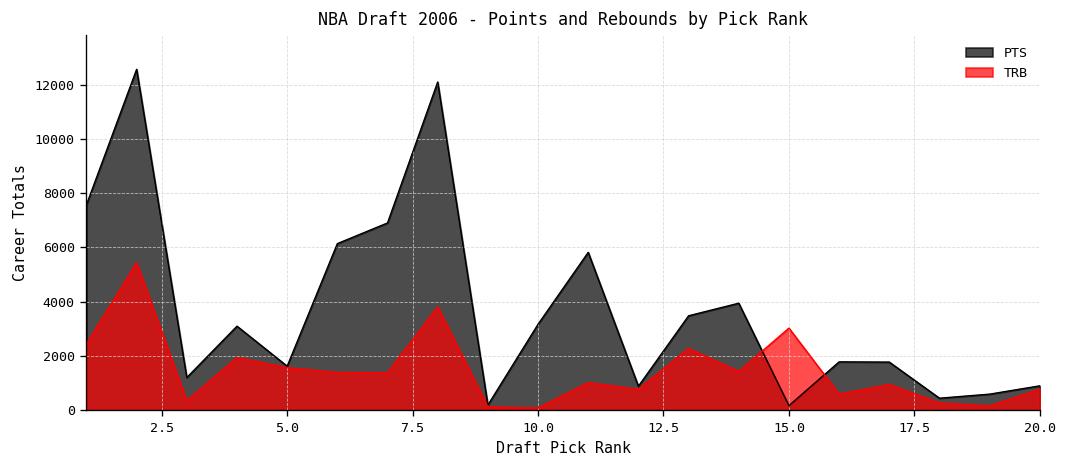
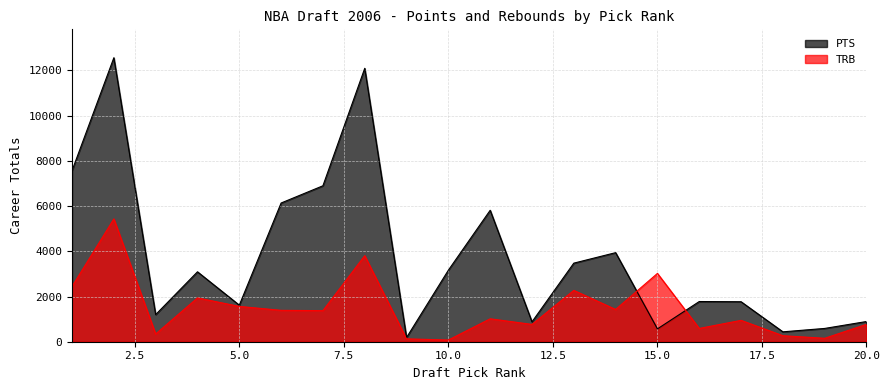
PTS, 15.0: 200 -> 600
